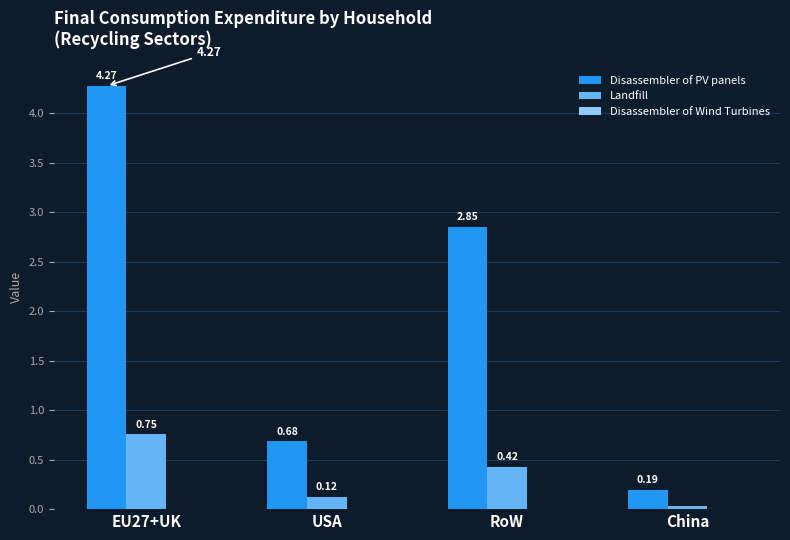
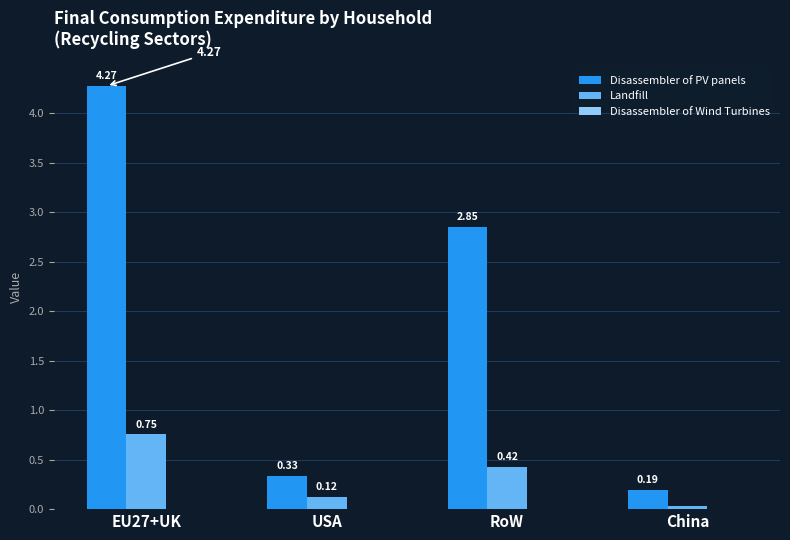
Disassembler of PV panels, USA: 0.68 -> 0.33
